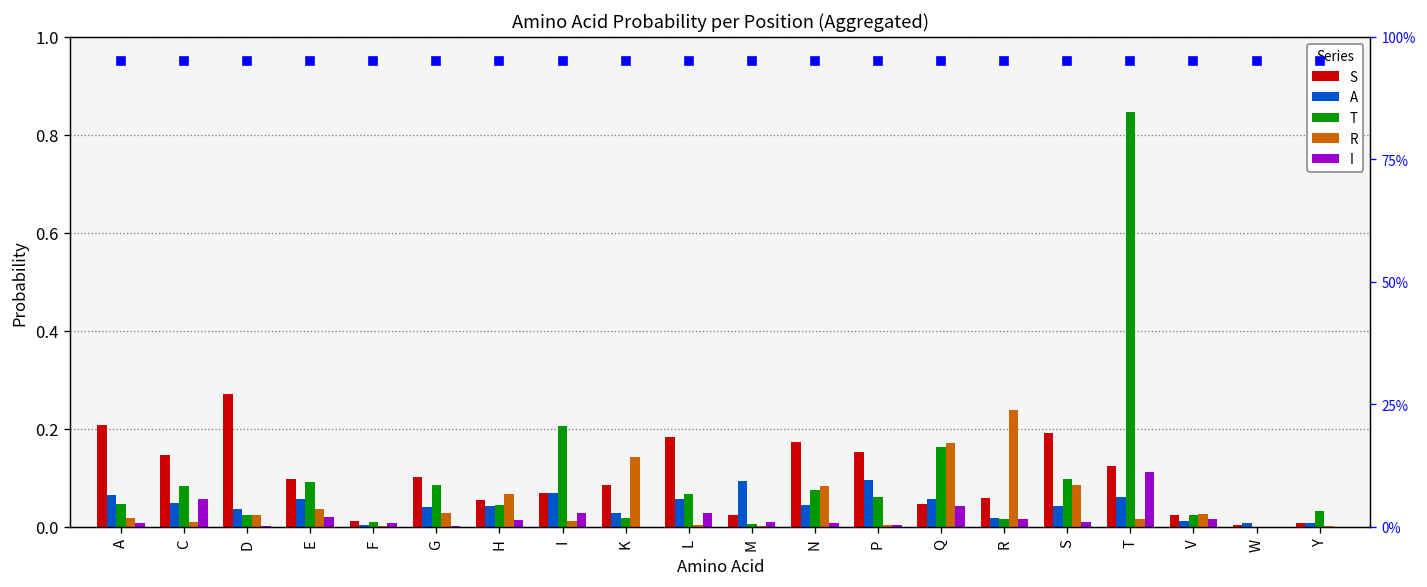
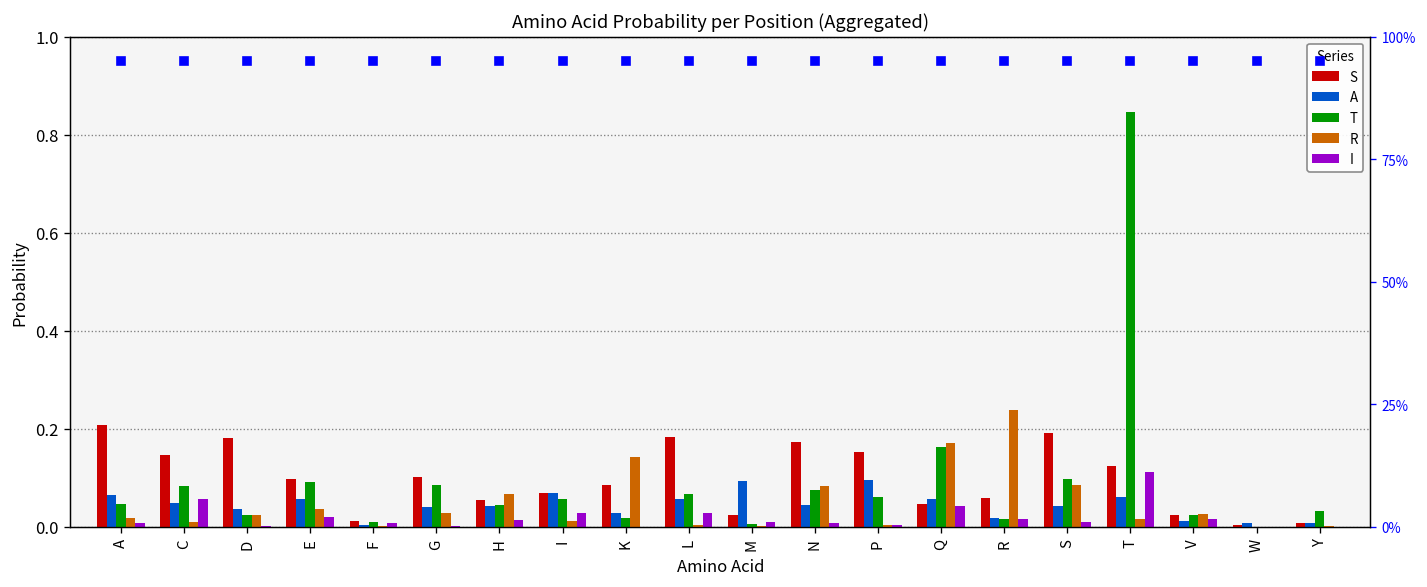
S, D: 0.27 -> 0.18
T, I: 0.21 -> 0.06
